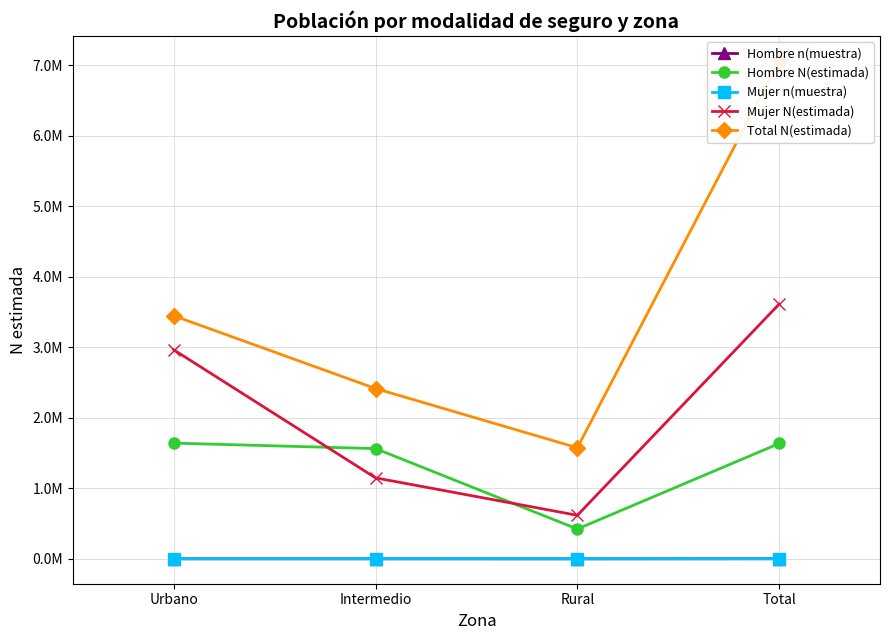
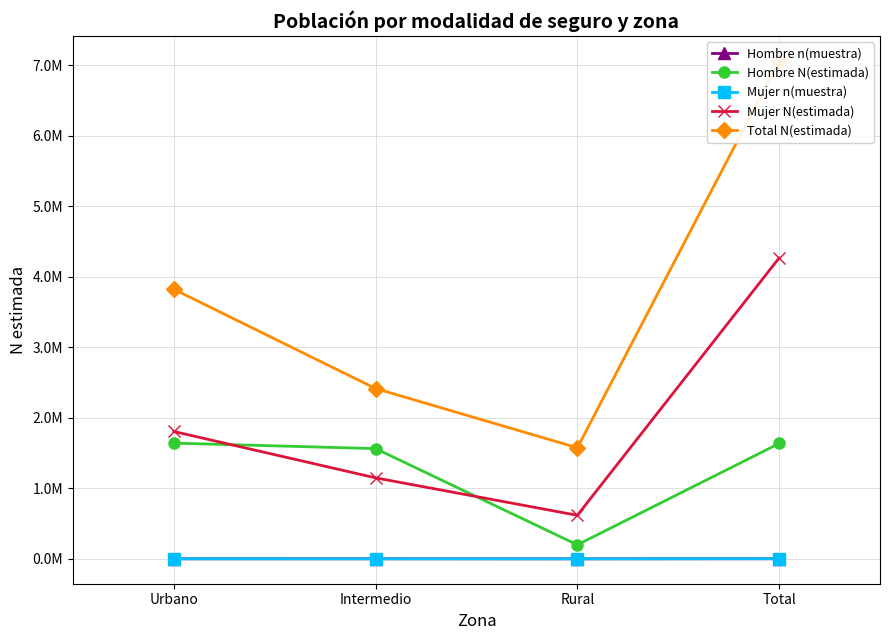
Mujer N(estimada), Urbano: 3000000 -> 1800000
Total N(estimada), Urbano: 3400000 -> 3800000
Hombre N(estimada), Rural: 400000 -> 200000
Mujer N(estimada), Total: 3600000 -> 4300000
